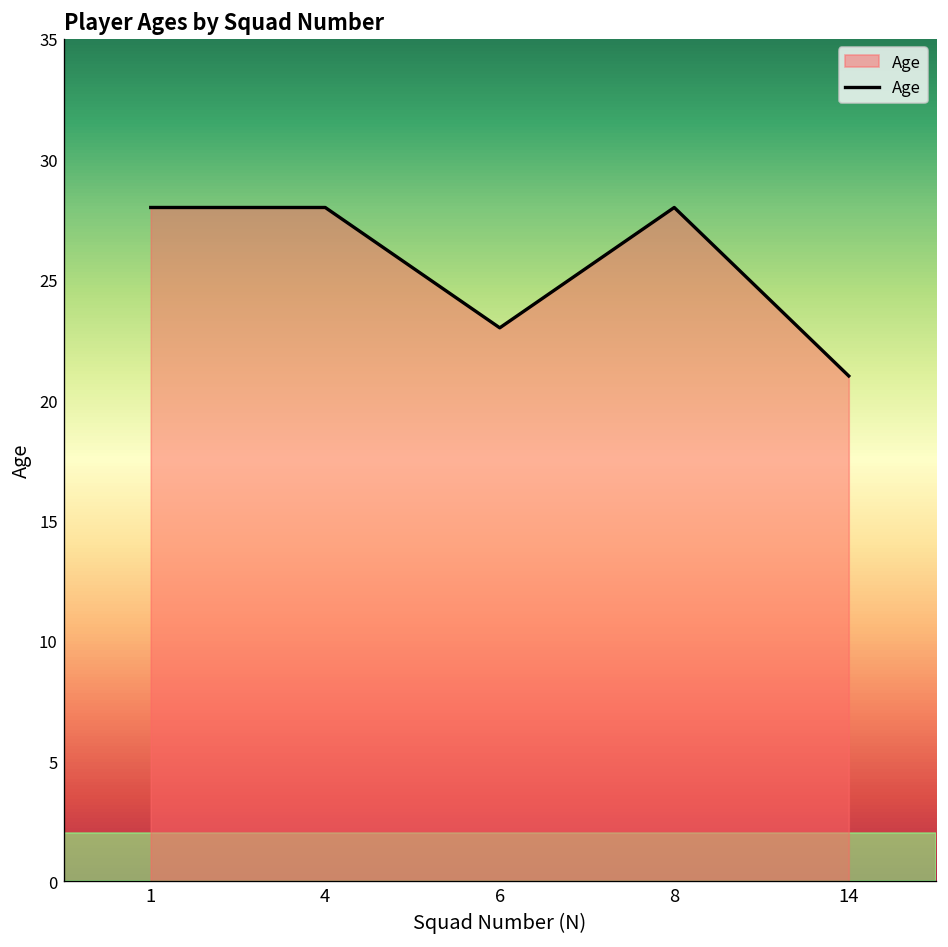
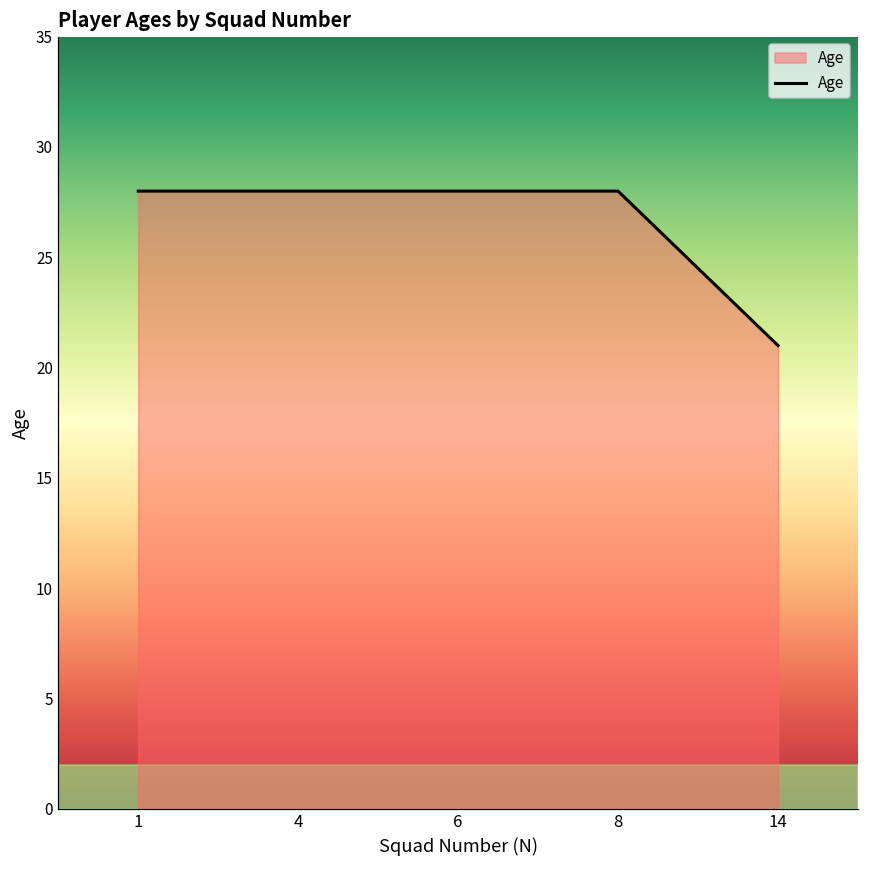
6: 23 -> 28
